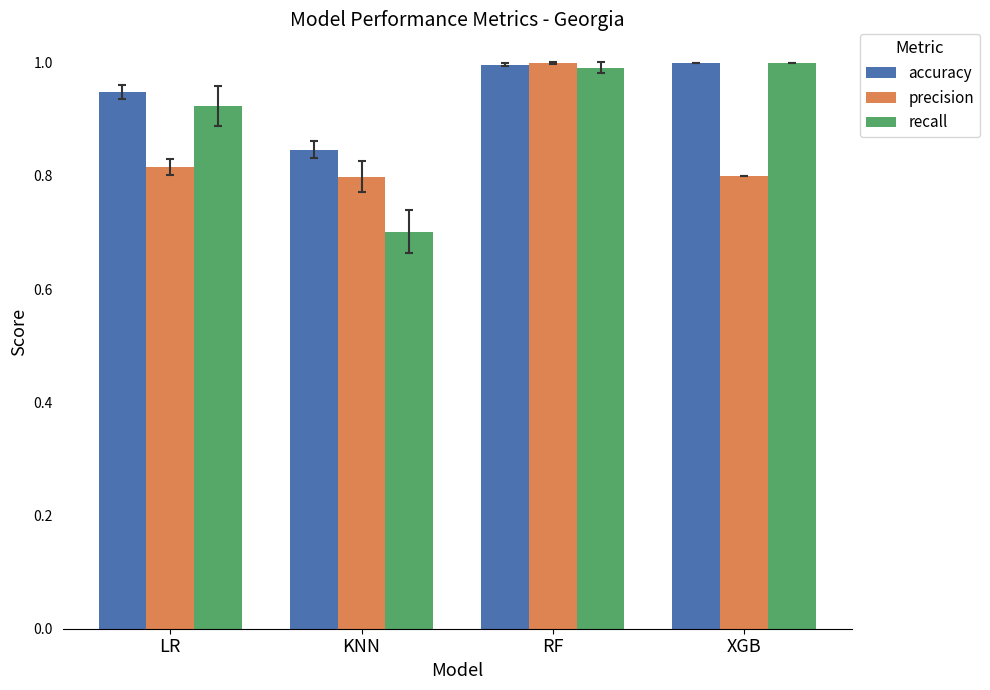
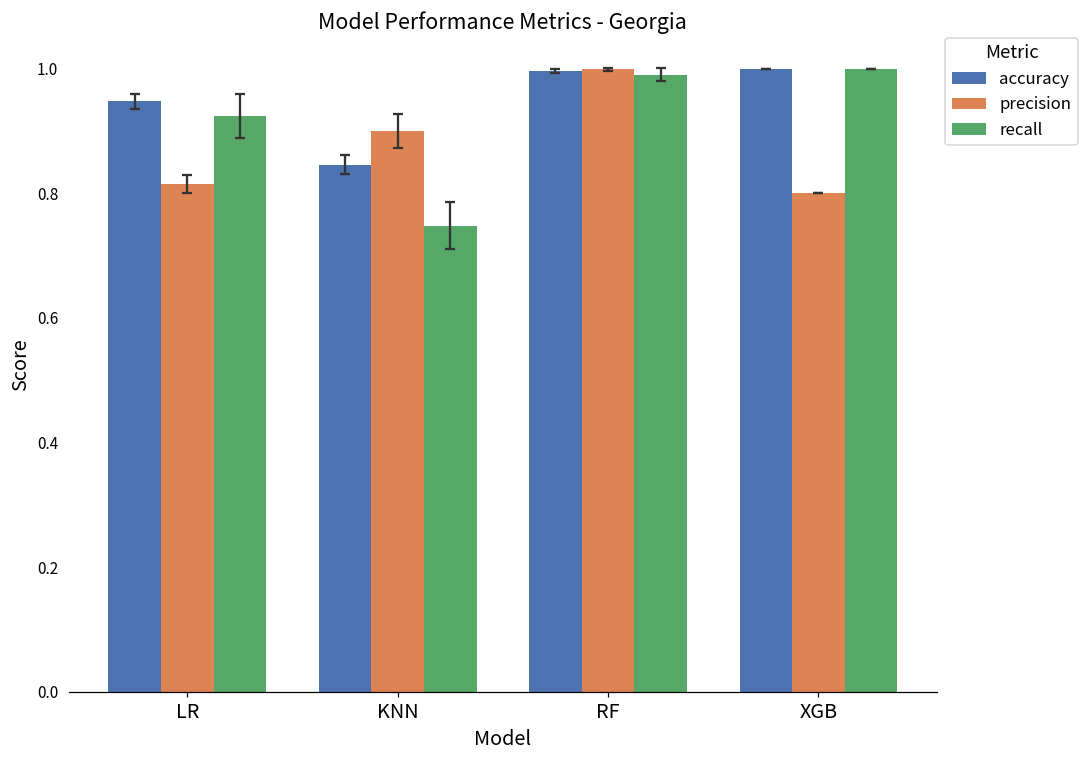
precision, KNN: 0.80 -> 0.90
recall, KNN: 0.70 -> 0.75
